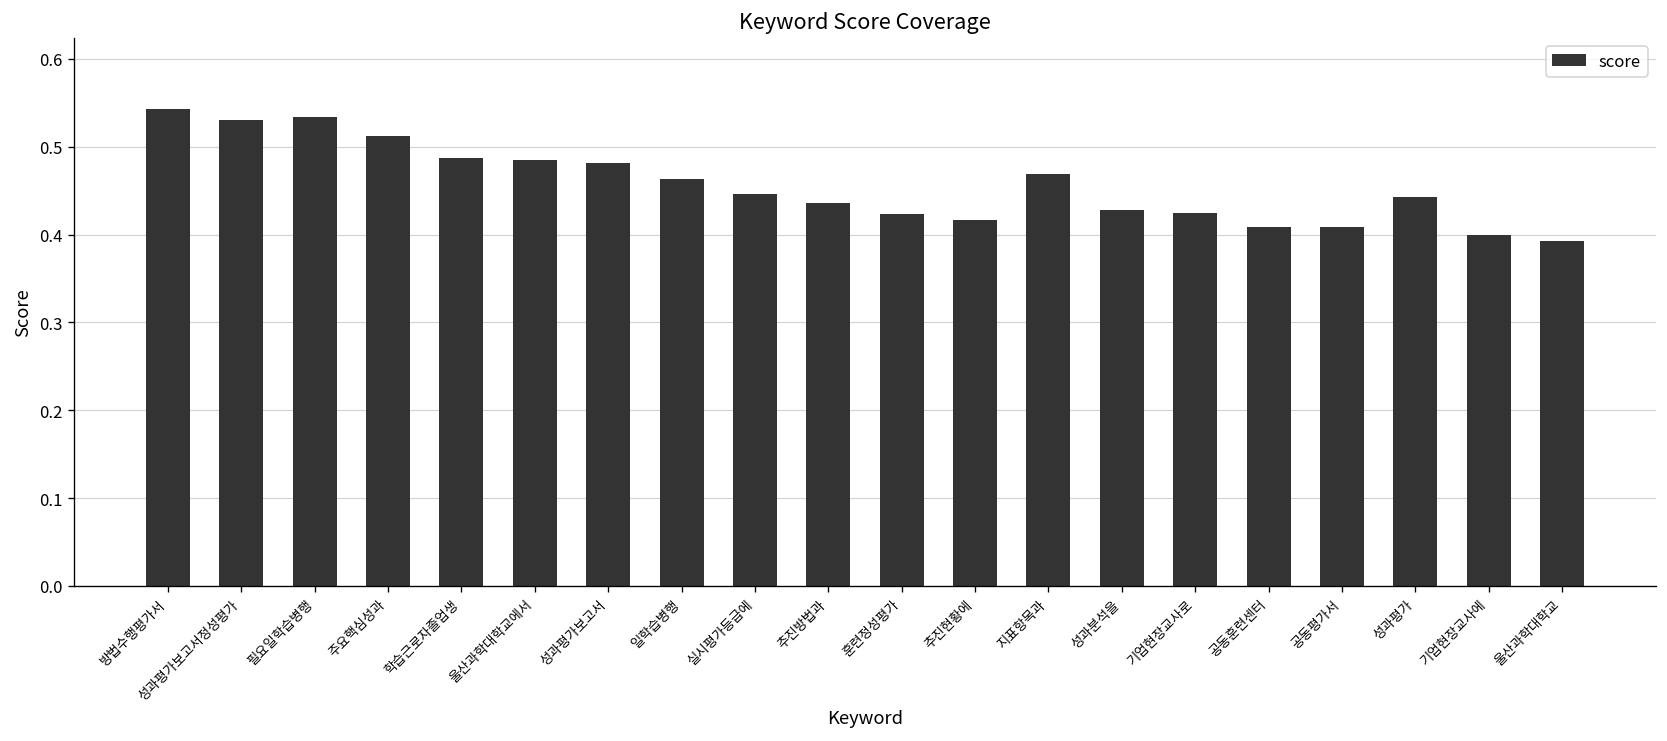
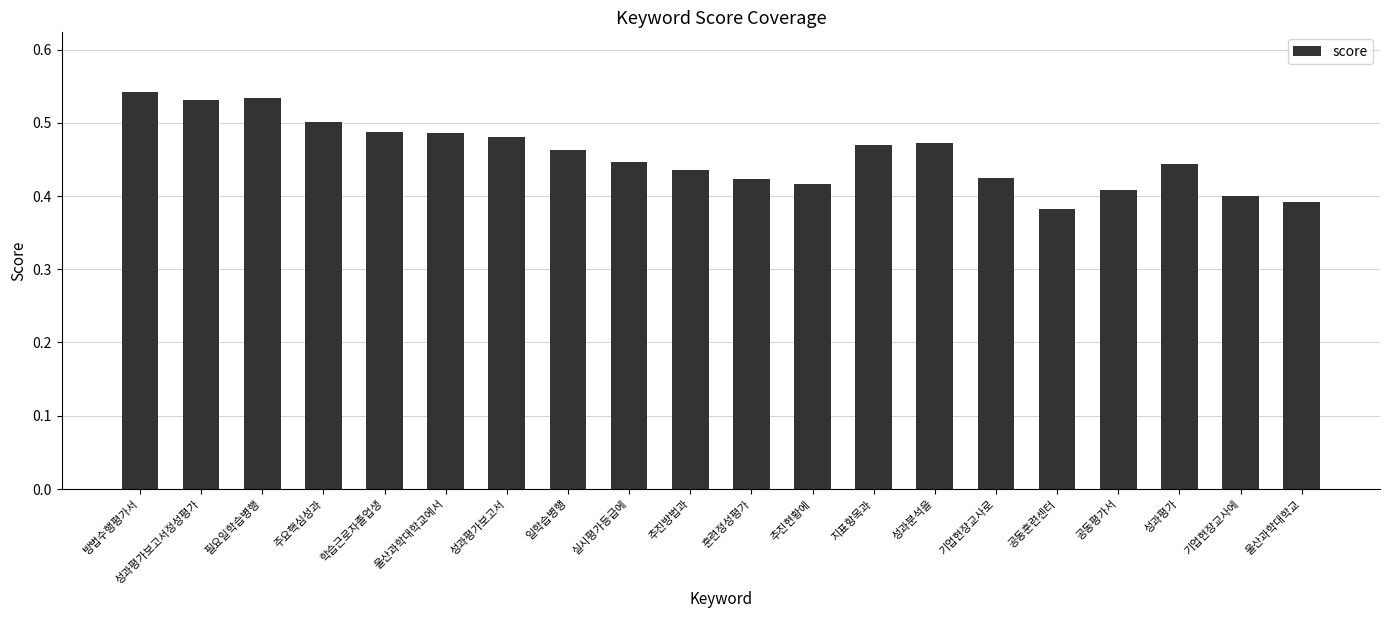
주요핵심성과: 0.51 -> 0.50
성과분석을: 0.43 -> 0.47
공동훈련센터: 0.41 -> 0.38
